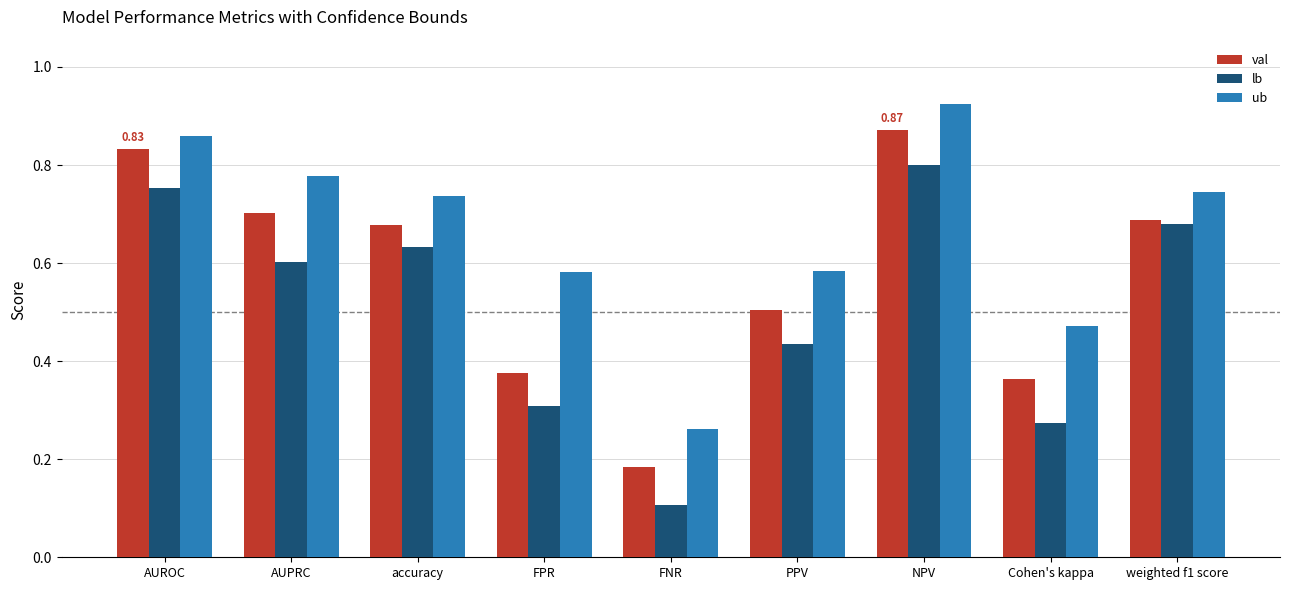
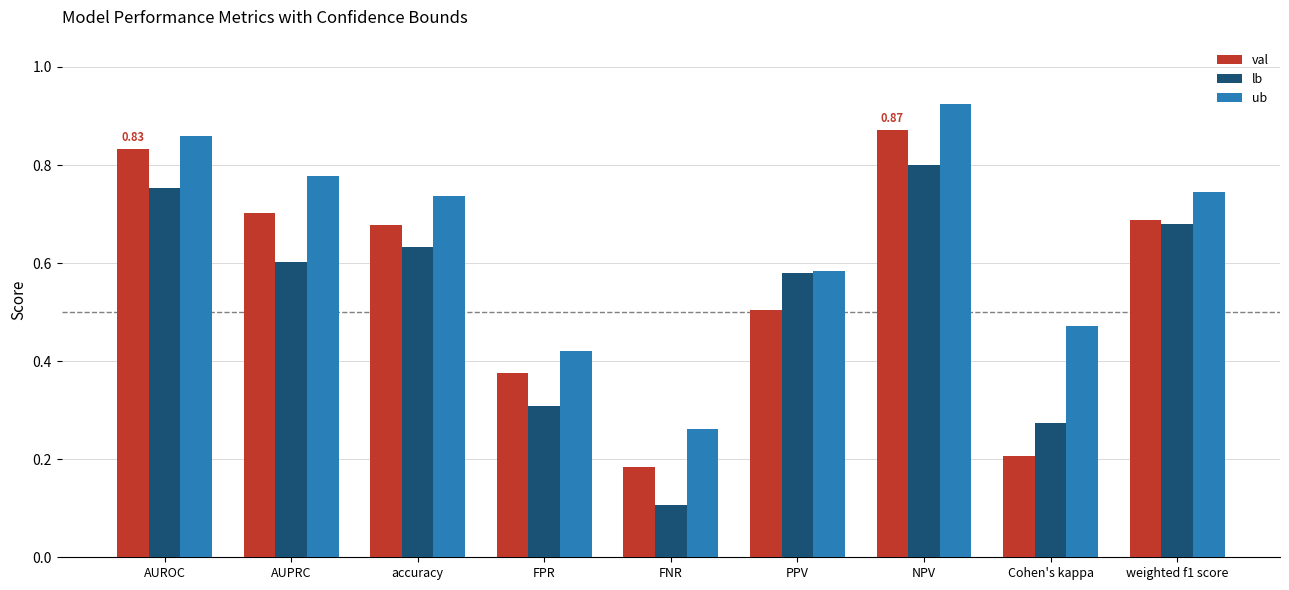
ub, FPR: 0.58 -> 0.42
lb, PPV: 0.44 -> 0.58
val, Cohen's kappa: 0.36 -> 0.21
